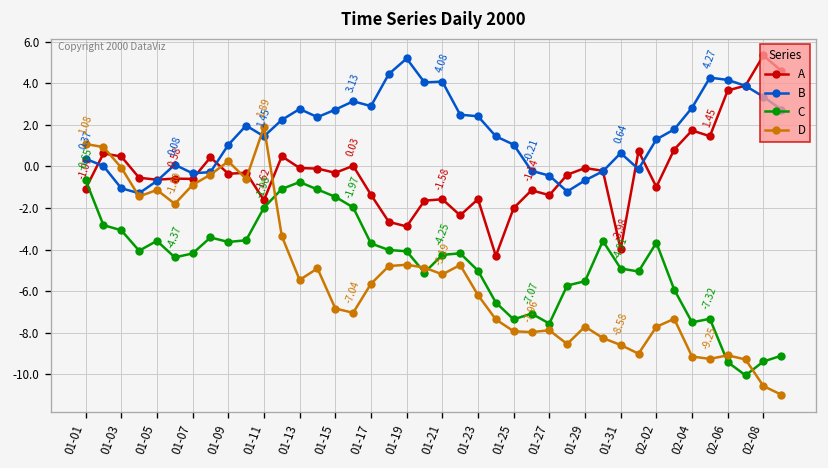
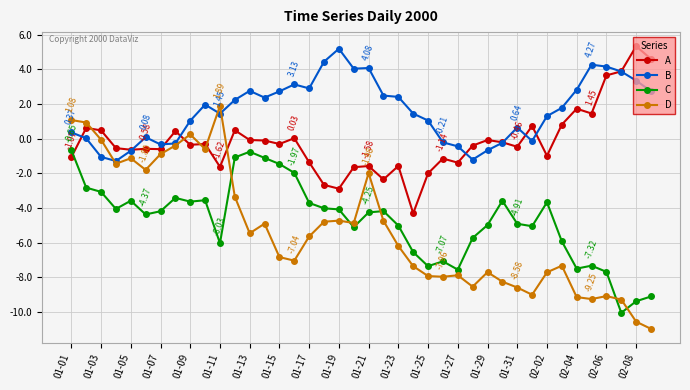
C, 01-11: -1.98 -> -6.03
D, 01-21: -5.19 -> -1.98
C, 01-29: -5.5 -> -5.0
A, 01-31: -3.98 -> -0.46
C, 02-06: -9.4 -> -7.7
